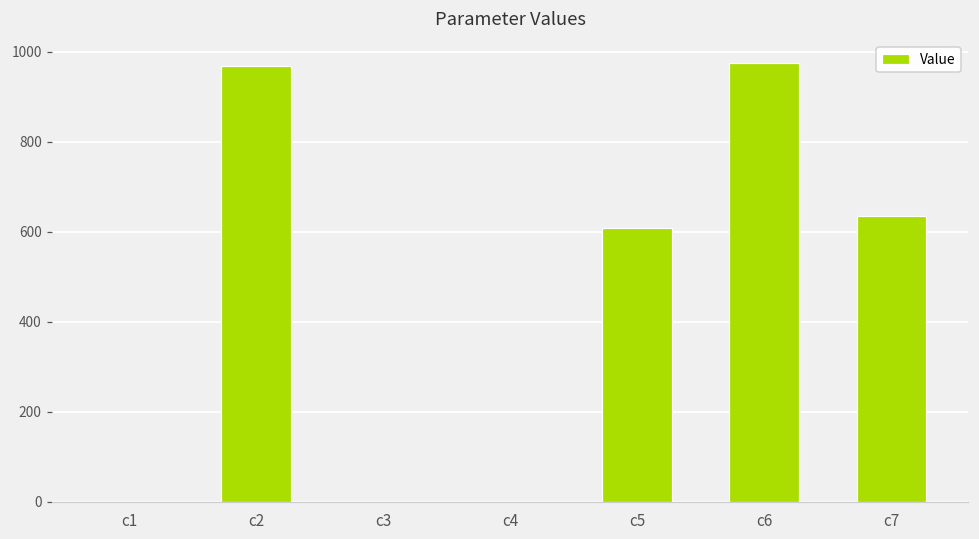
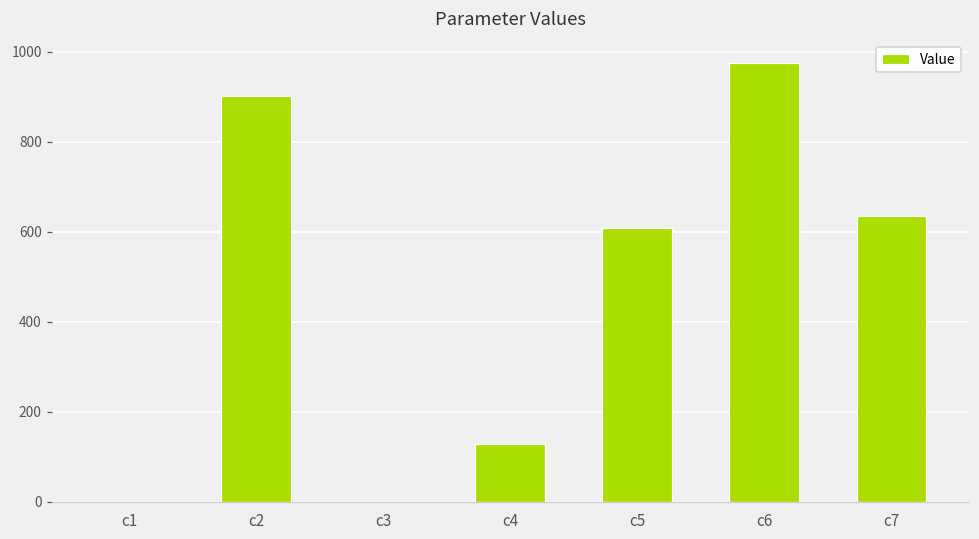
c2: 970 -> 900
c4: 0 -> 130
